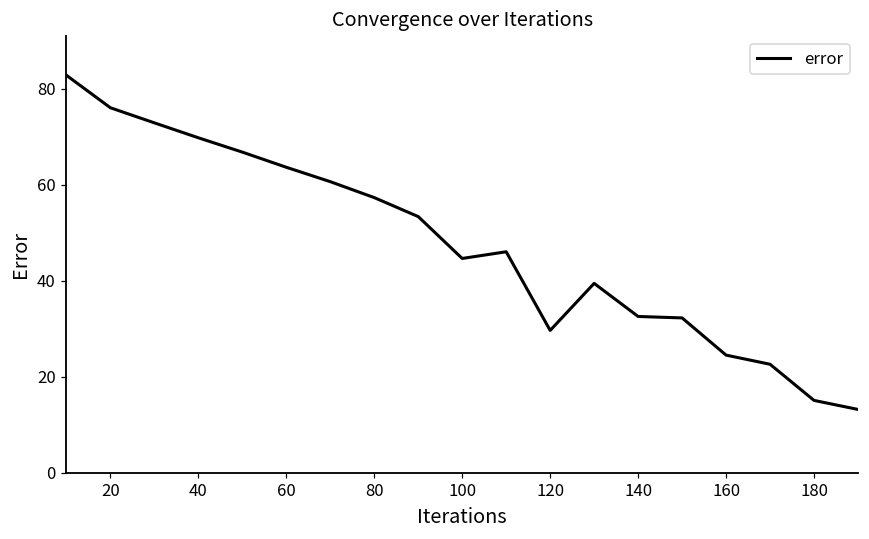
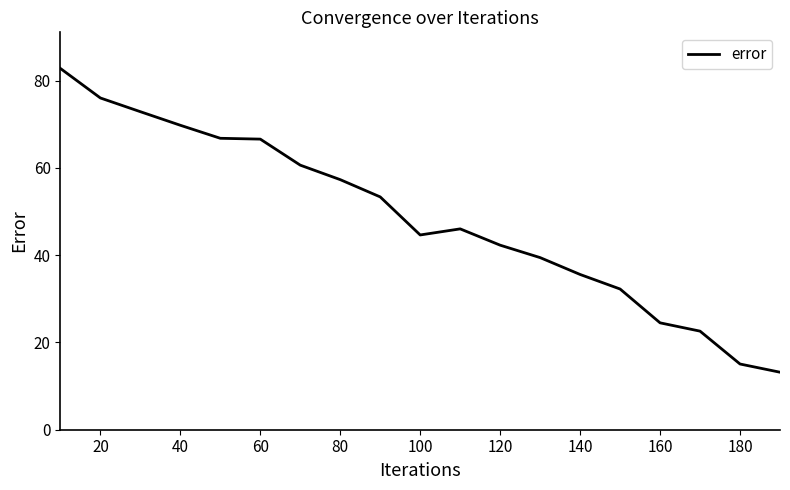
60: 64 -> 67
120: 30 -> 42
140: 33 -> 36
